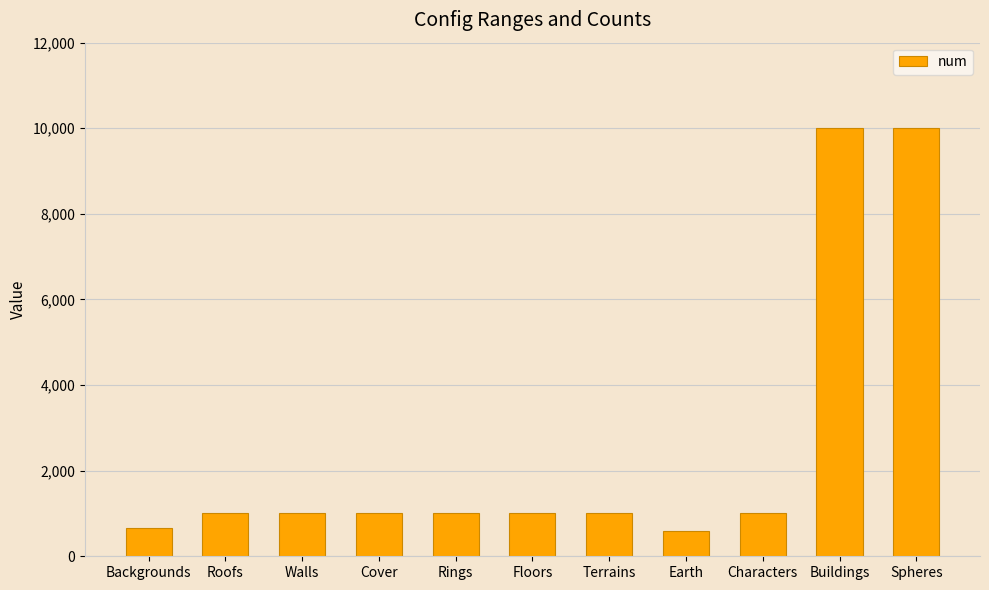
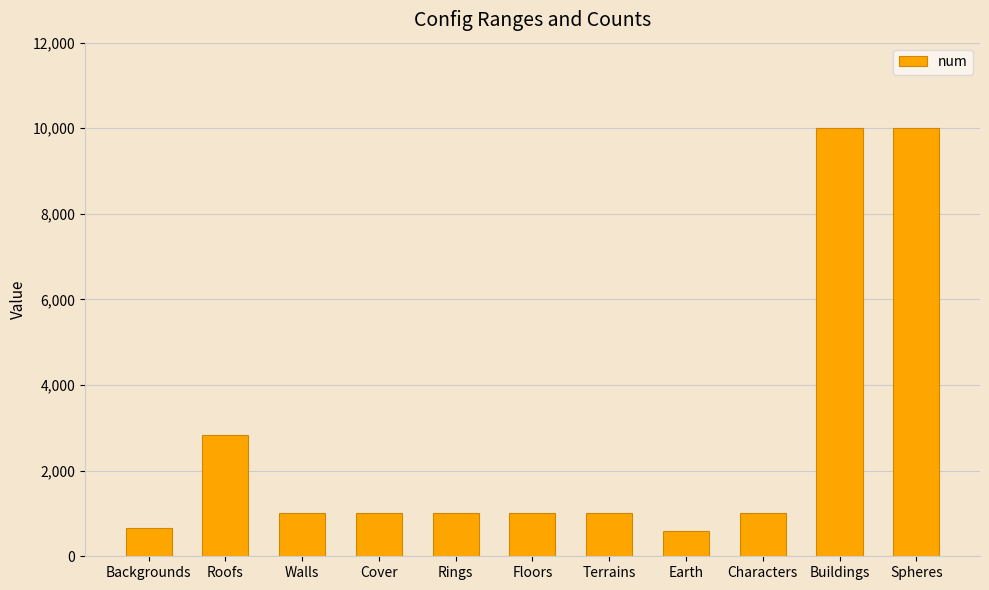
Roofs: 1,000 -> 2,800
